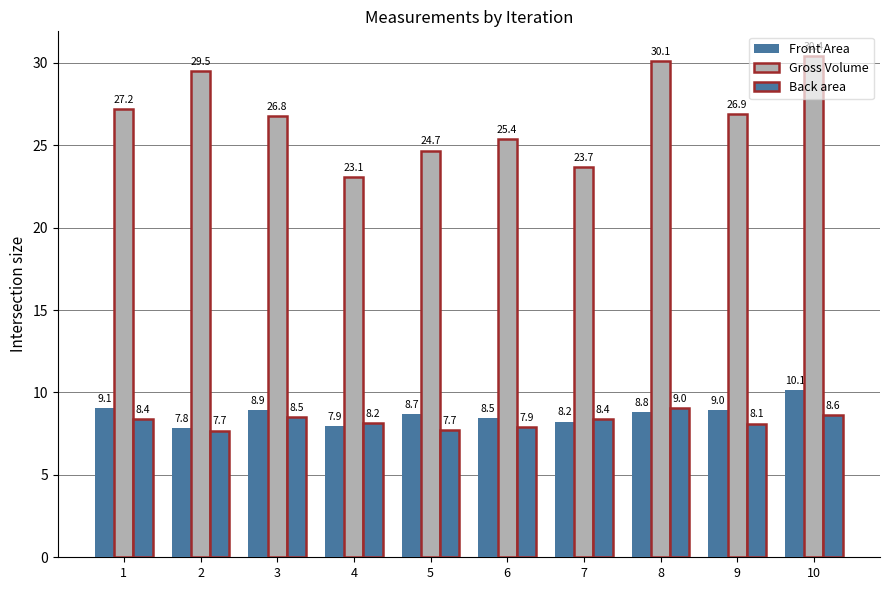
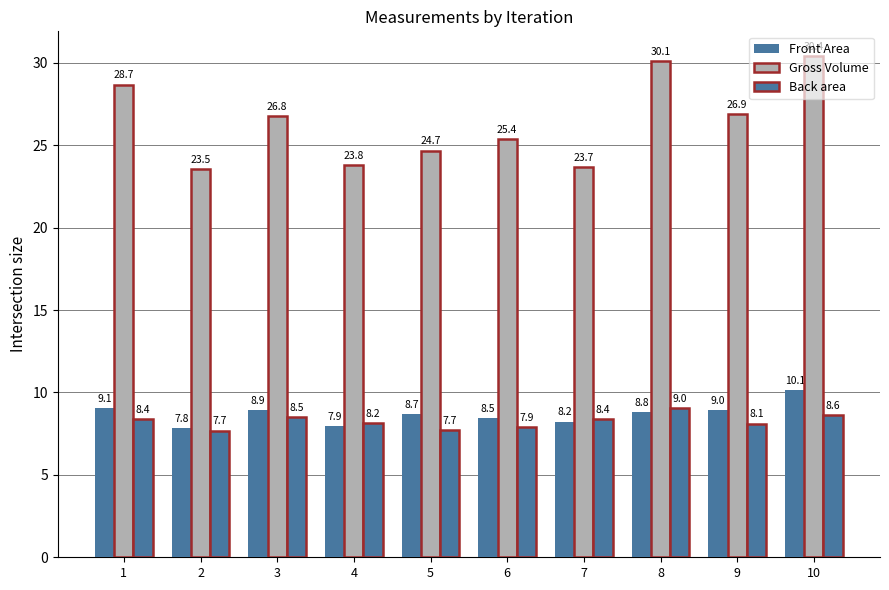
Gross Volume, 1: 27.2 -> 28.7
Gross Volume, 2: 29.5 -> 23.5
Gross Volume, 4: 23.1 -> 23.8
